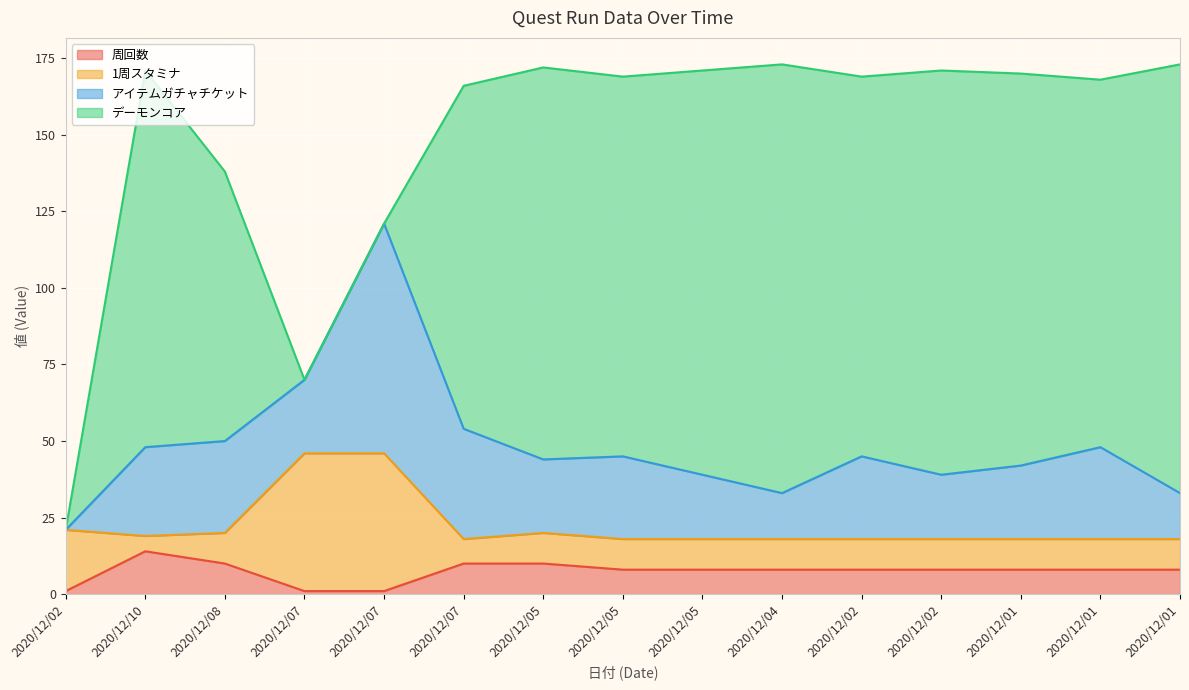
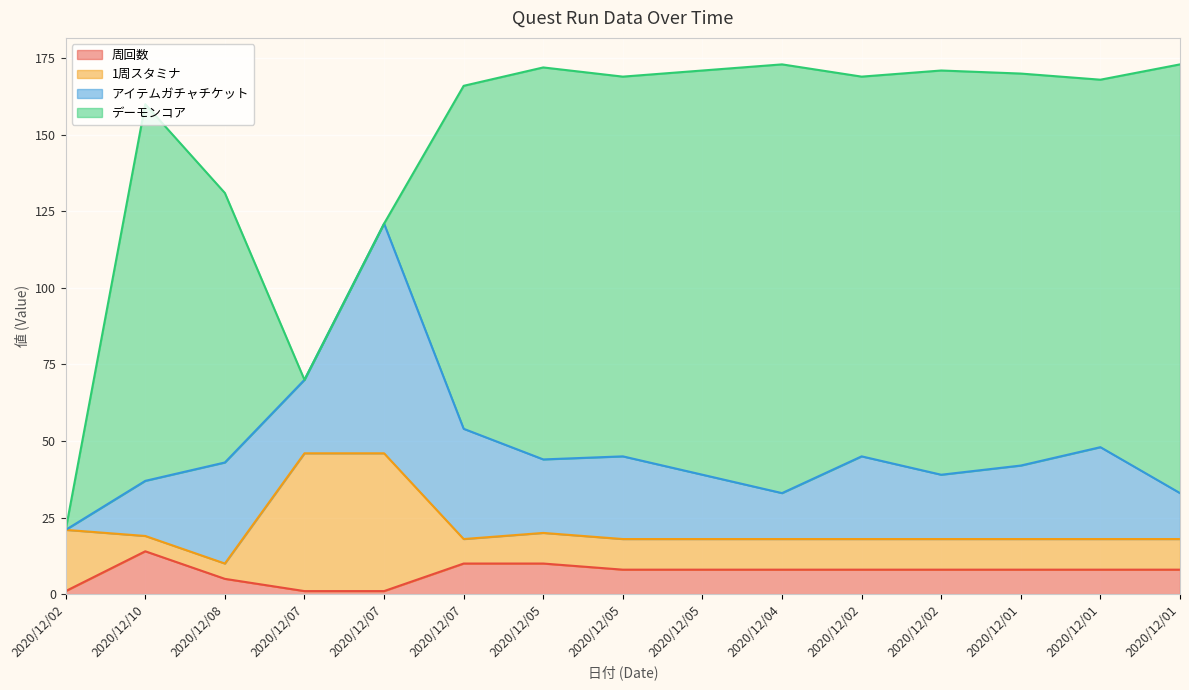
アイテムガチャチケット, 2020/12/10: 29 -> 18
周回数, 2020/12/08: 10 -> 5
1周スタミナ, 2020/12/08: 10 -> 5
アイテムガチャチケット, 2020/12/08: 30 -> 33
